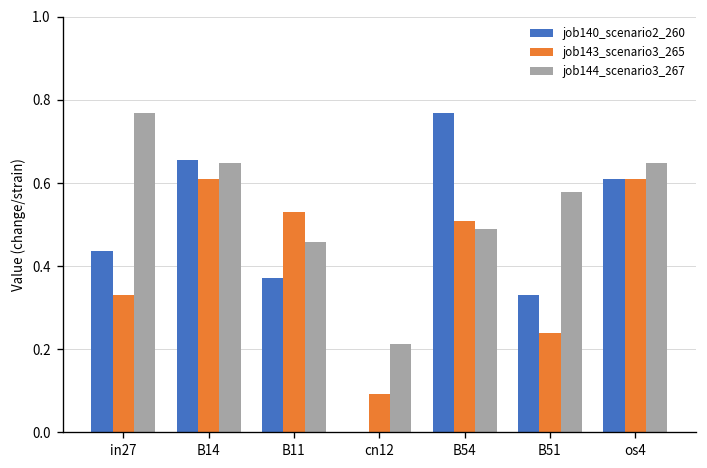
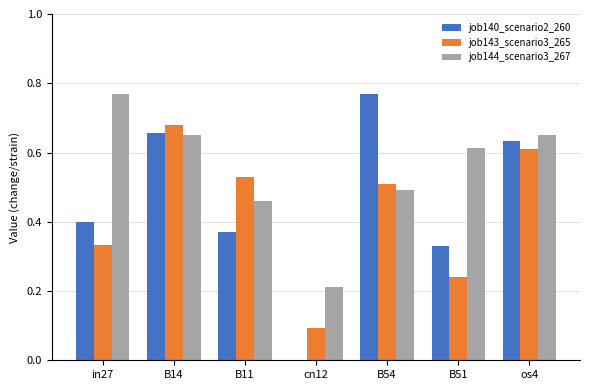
job140_scenario2_260, in27: 0.44 -> 0.40
job143_scenario3_265, B14: 0.61 -> 0.68
job144_scenario3_267, B51: 0.58 -> 0.61
job140_scenario2_260, os4: 0.61 -> 0.63
